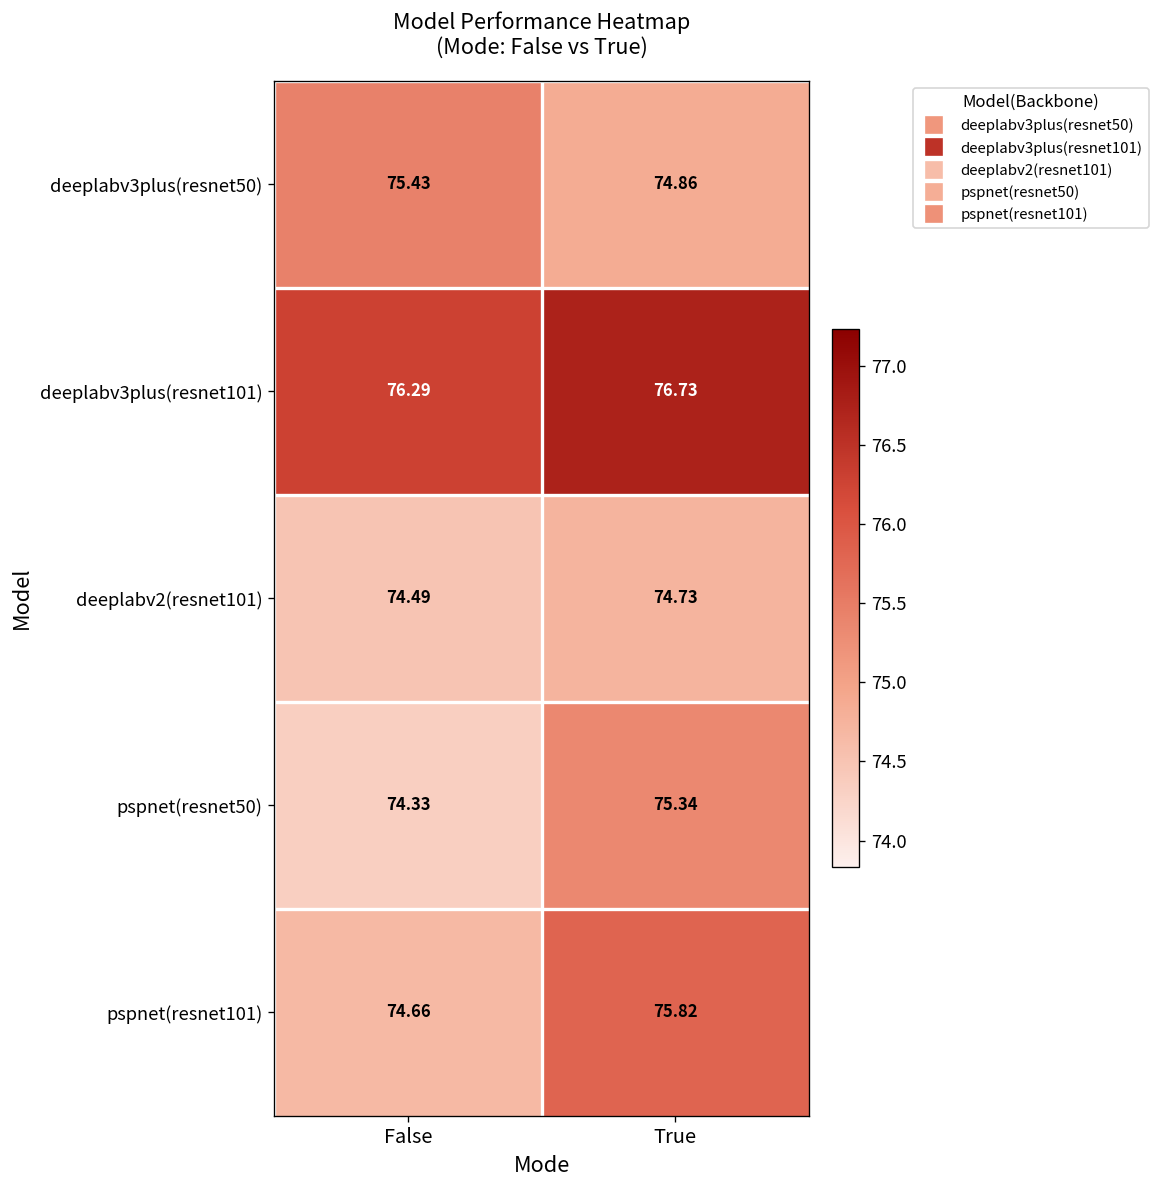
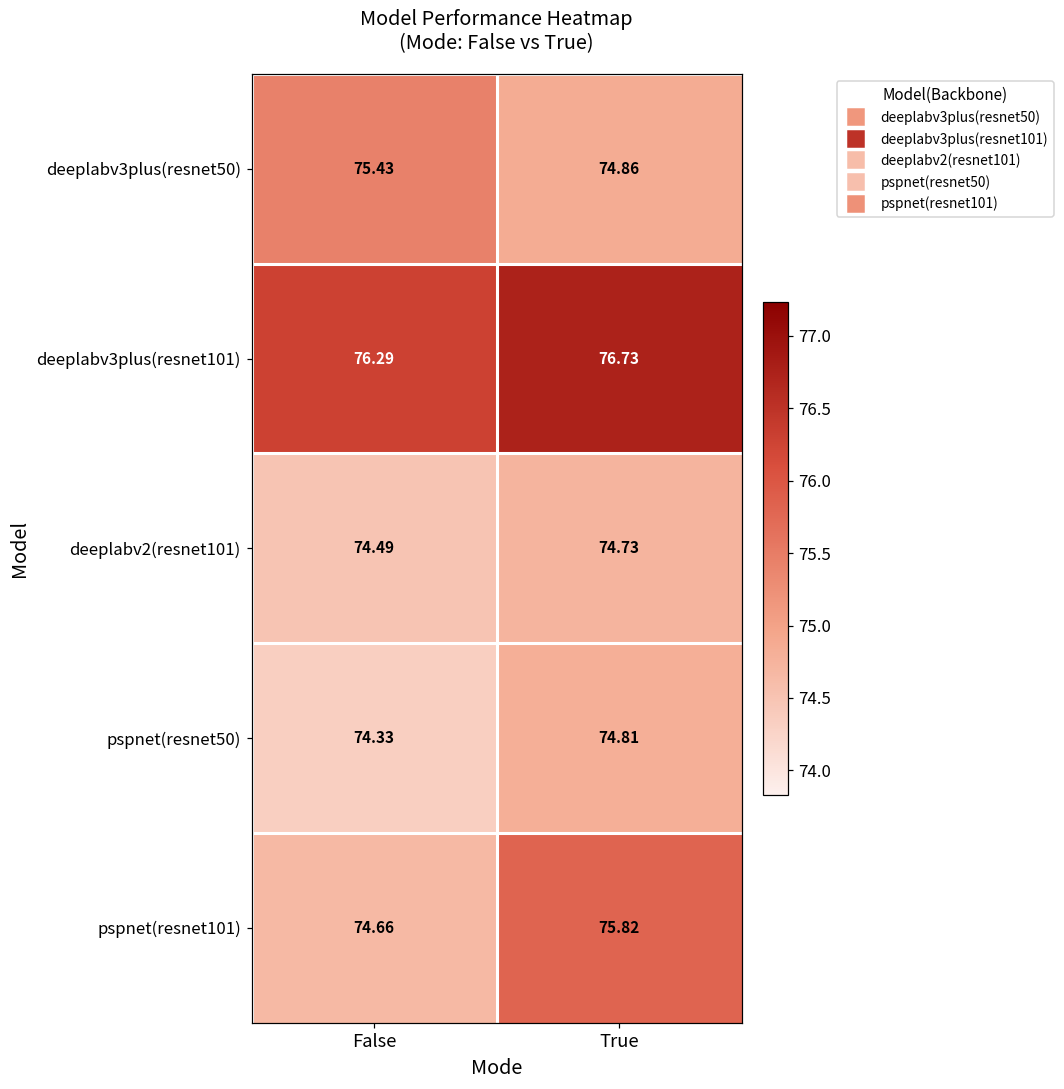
pspnet(resnet50), True: 75.34 -> 74.81
